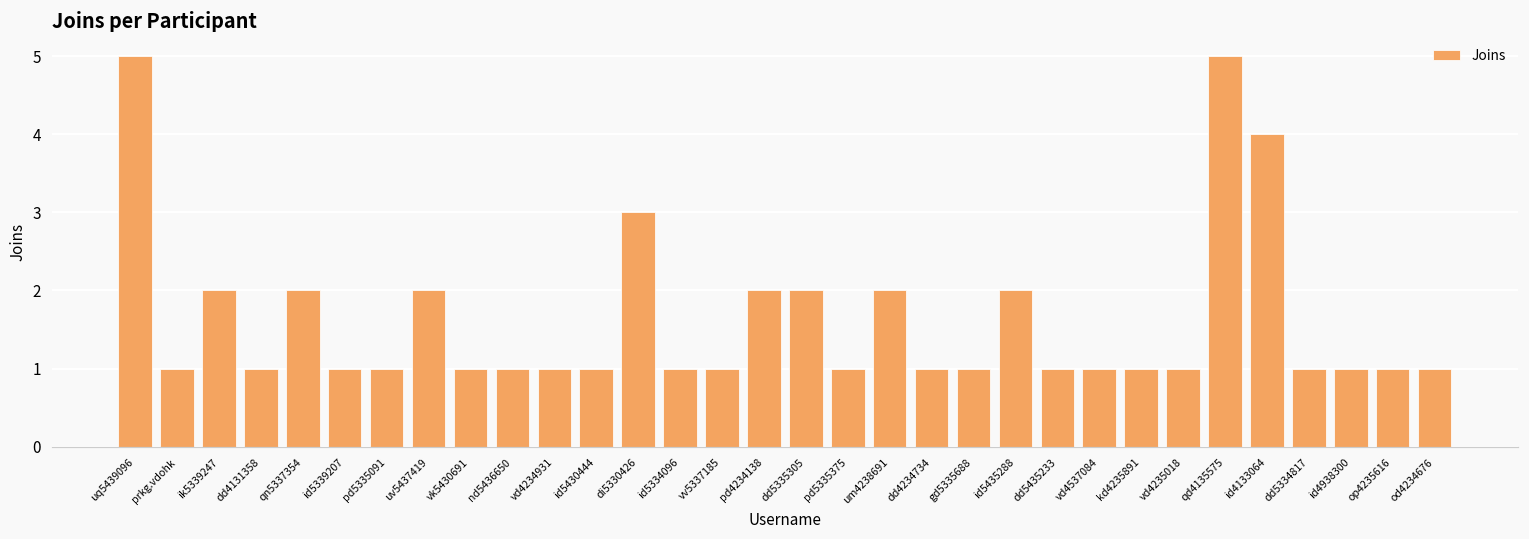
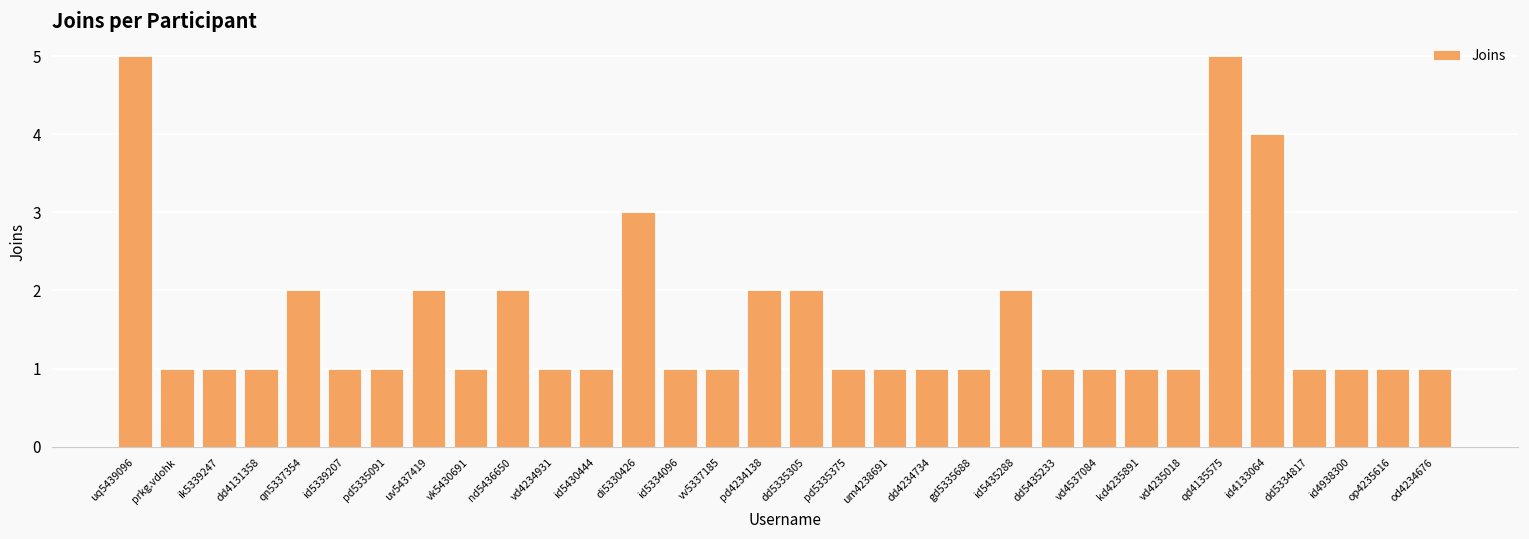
ik5339247: 2 -> 1
nd5436650: 1 -> 2
um4238691: 2 -> 1
